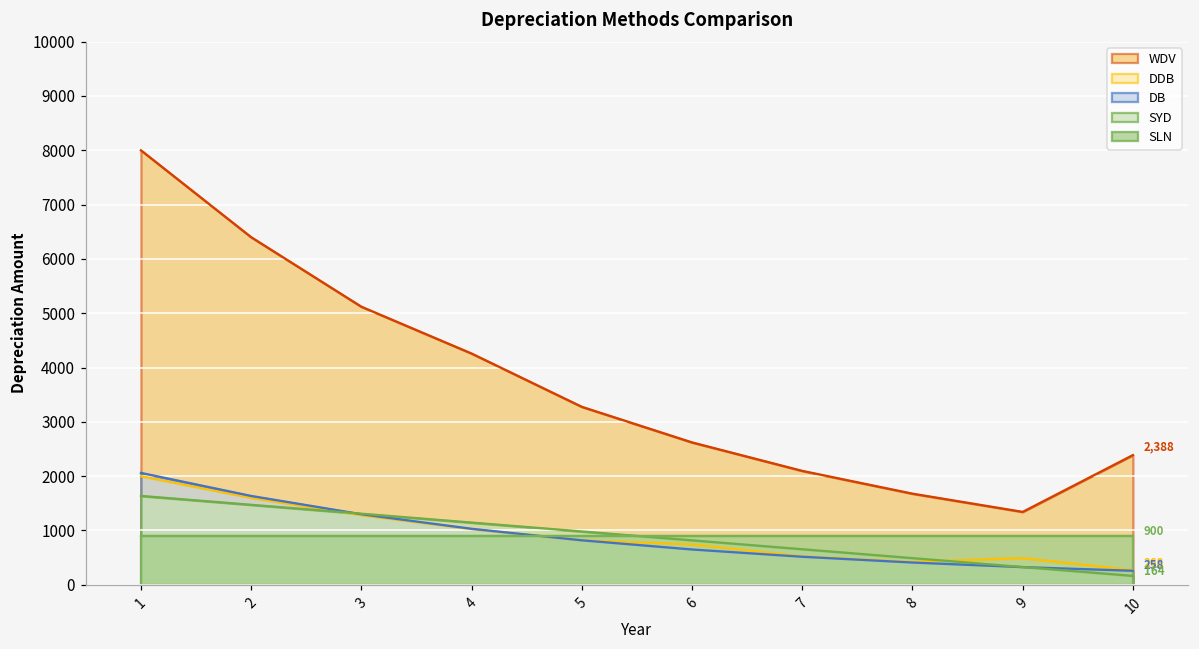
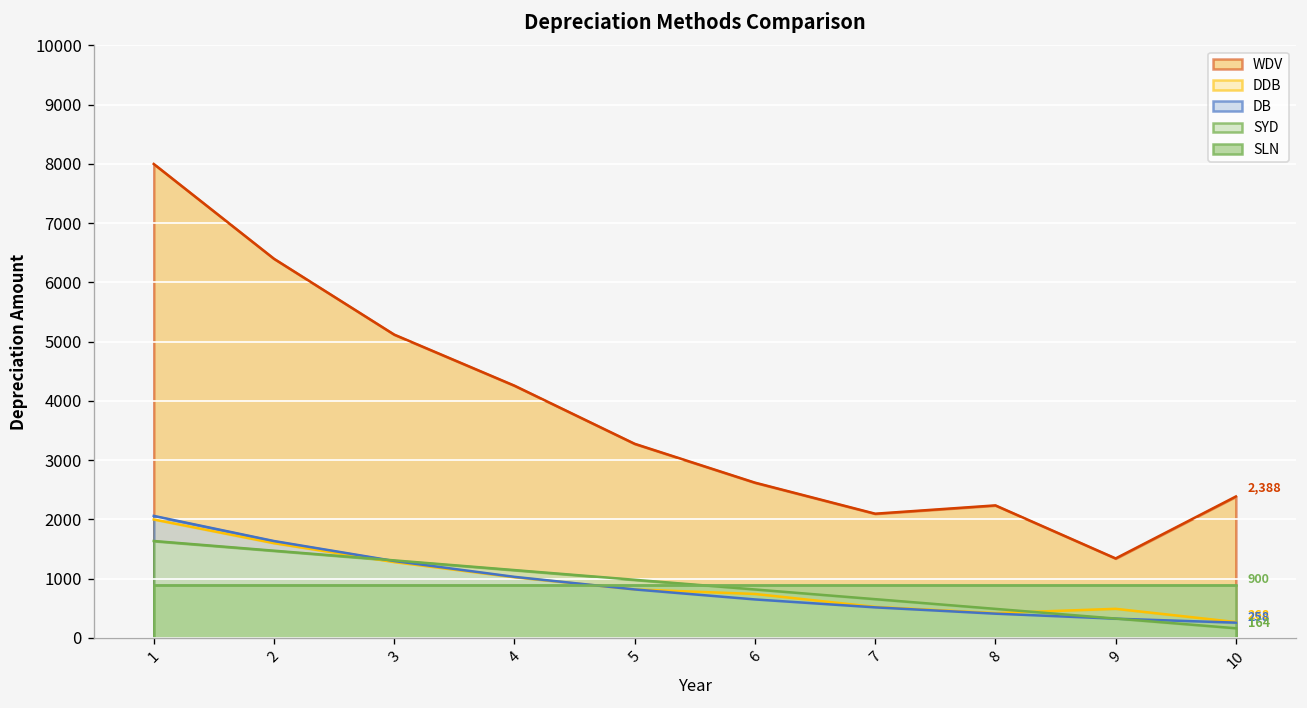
WDV, 8: 1700 -> 2200
